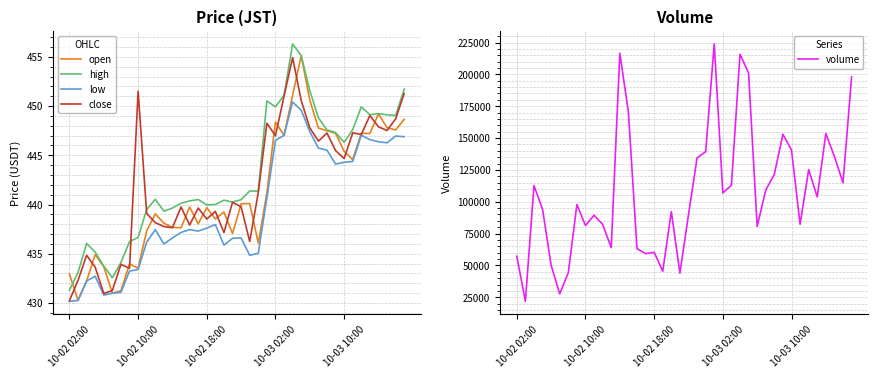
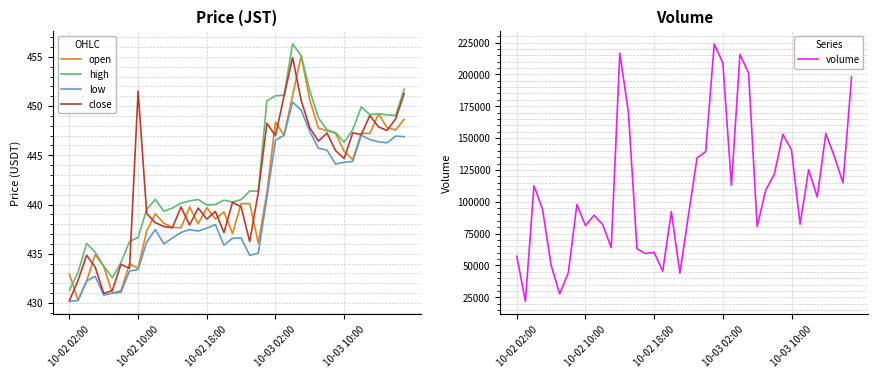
Price (JST), high, 10-03 02:00: 450 -> 451
Volume, 10-03 02:00: 107000 -> 209000
